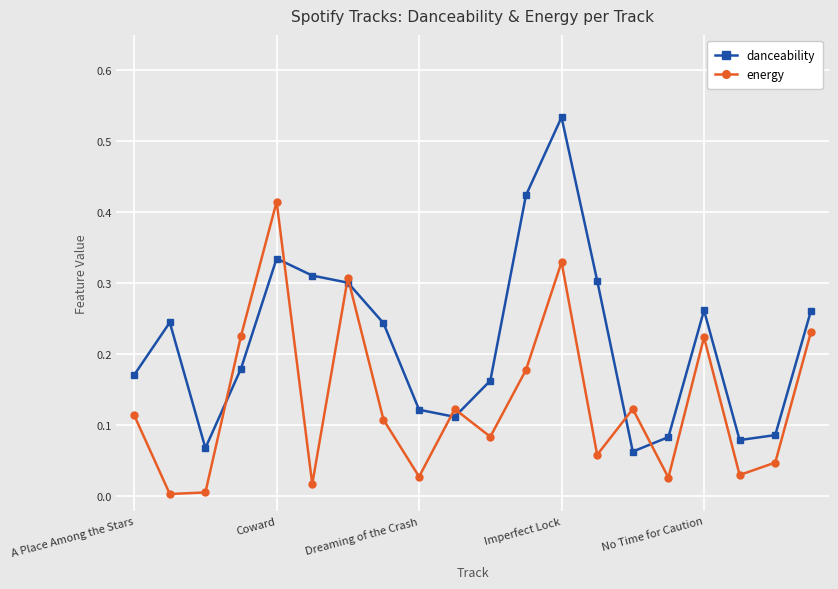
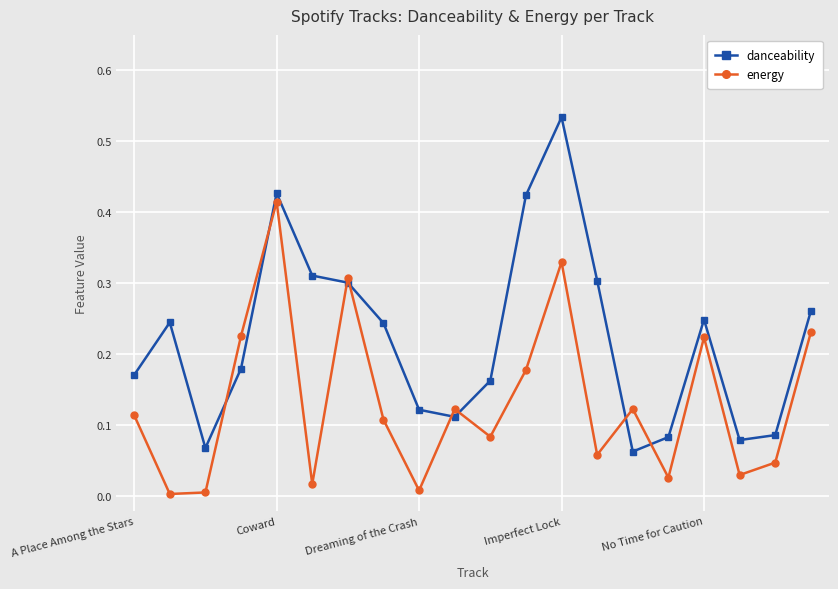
danceability, Coward: 0.34 -> 0.43
energy, Dreaming of the Crash: 0.03 -> 0.01
danceability, No Time for Caution: 0.26 -> 0.25
